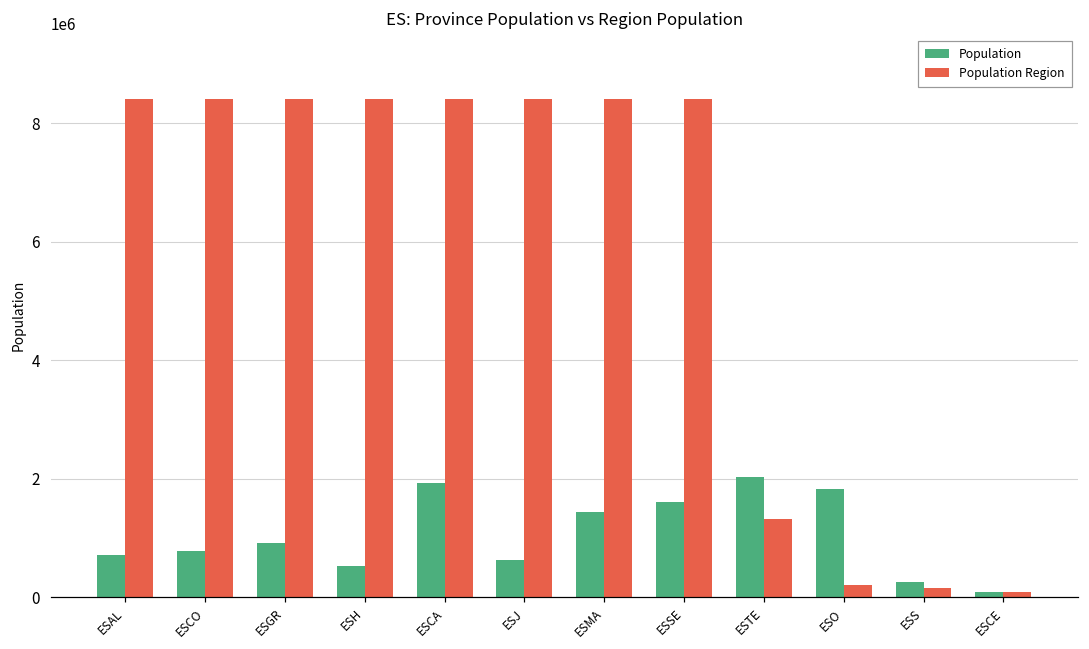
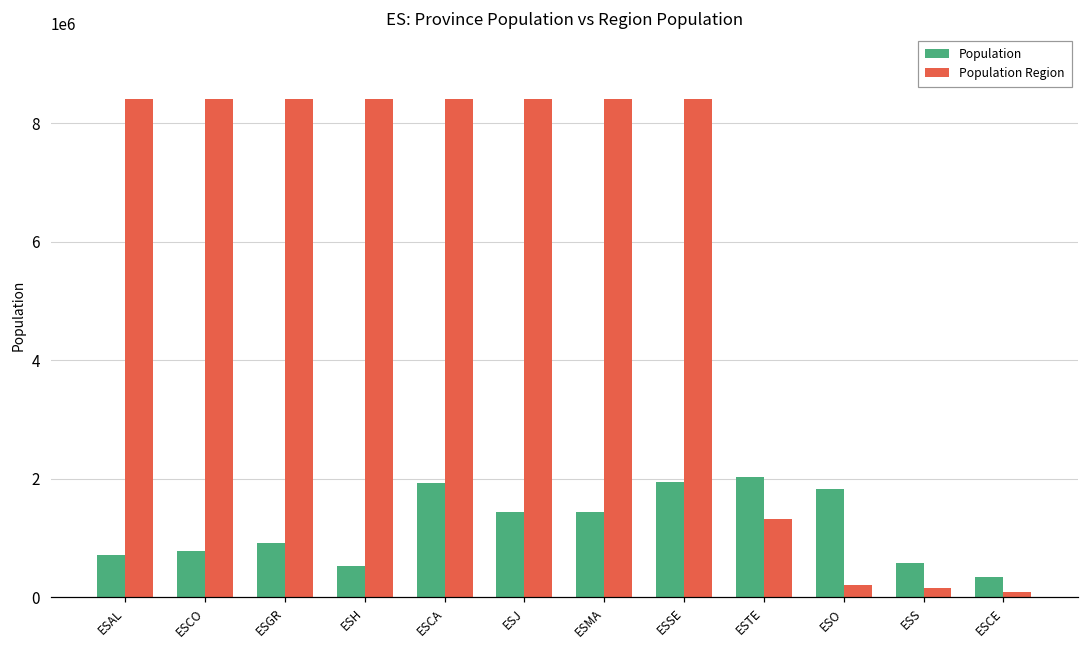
Population, ESJ: 600000 -> 1400000
Population, ESSE: 1600000 -> 1900000
Population, ESS: 300000 -> 600000
Population, ESCE: 100000 -> 300000
